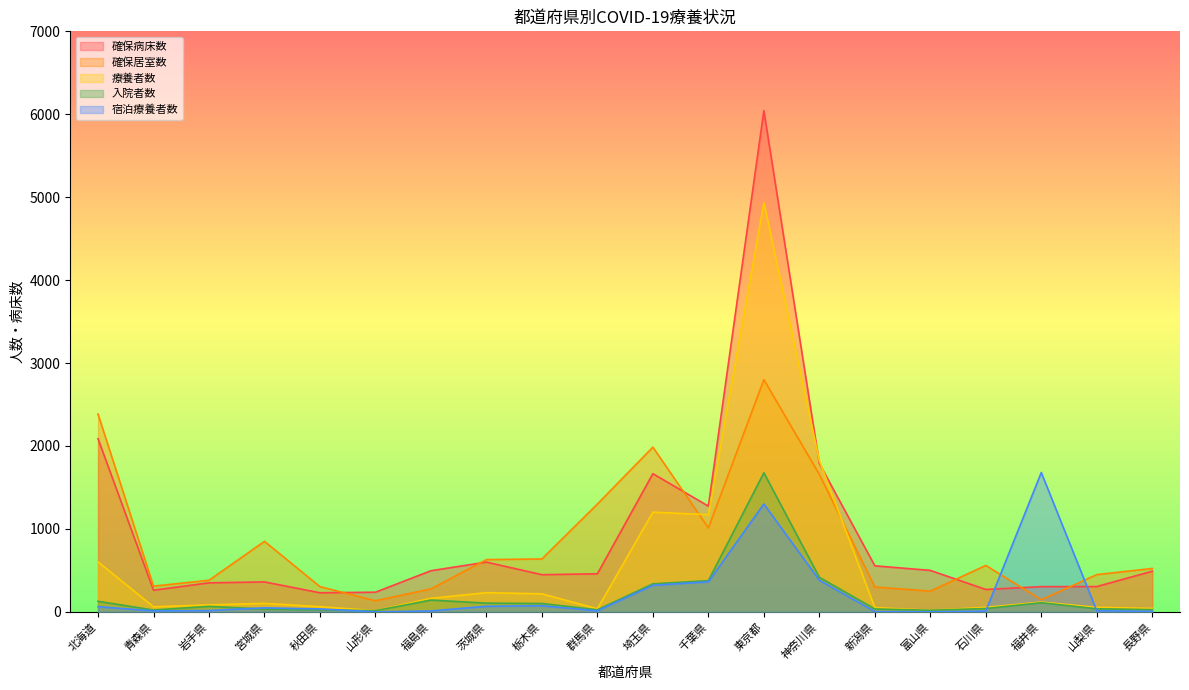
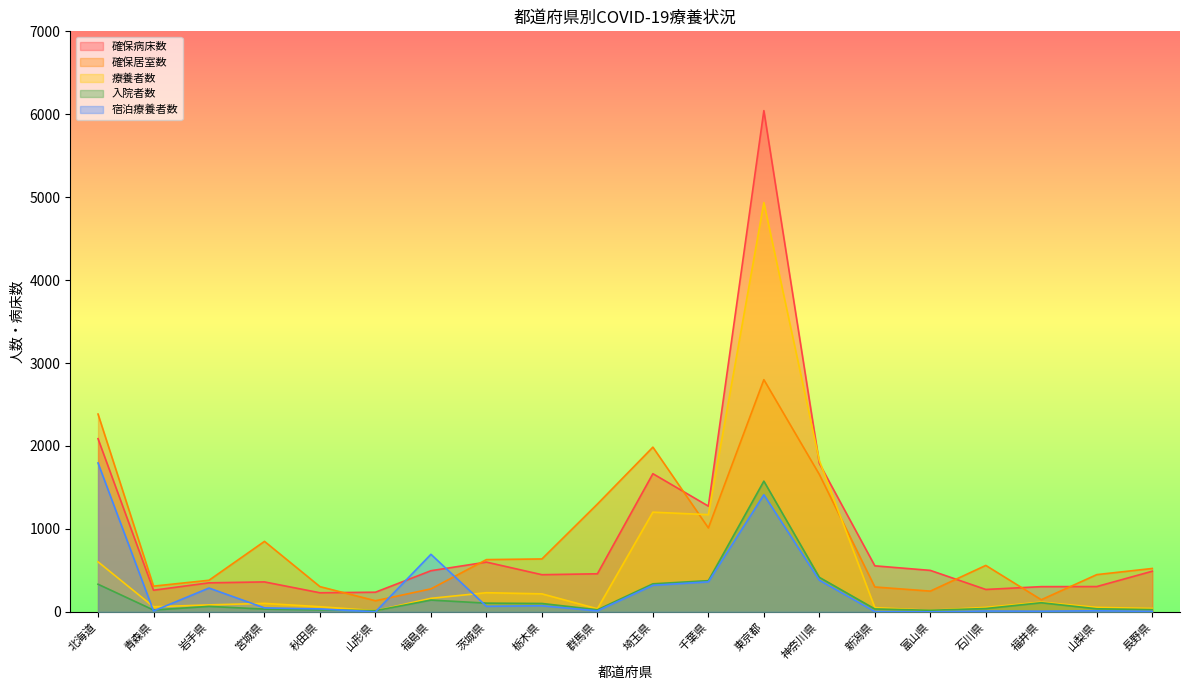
入院者数, 北海道: 100 -> 300
宿泊療養者数, 北海道: 100 -> 1800
宿泊療養者数, 岩手県: 0 -> 300
宿泊療養者数, 福島県: 0 -> 700
入院者数, 東京都: 1700 -> 1600
宿泊療養者数, 東京都: 1300 -> 1400
宿泊療養者数, 福井県: 1700 -> 0
